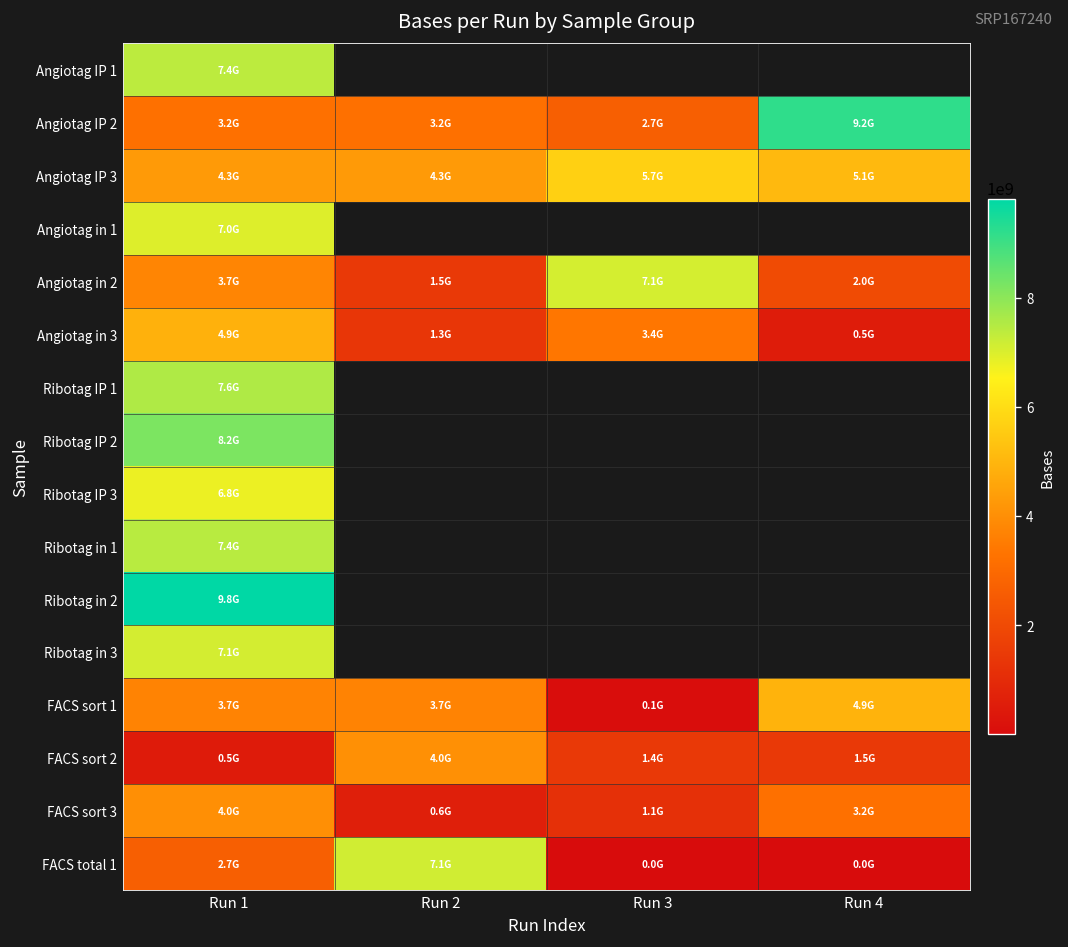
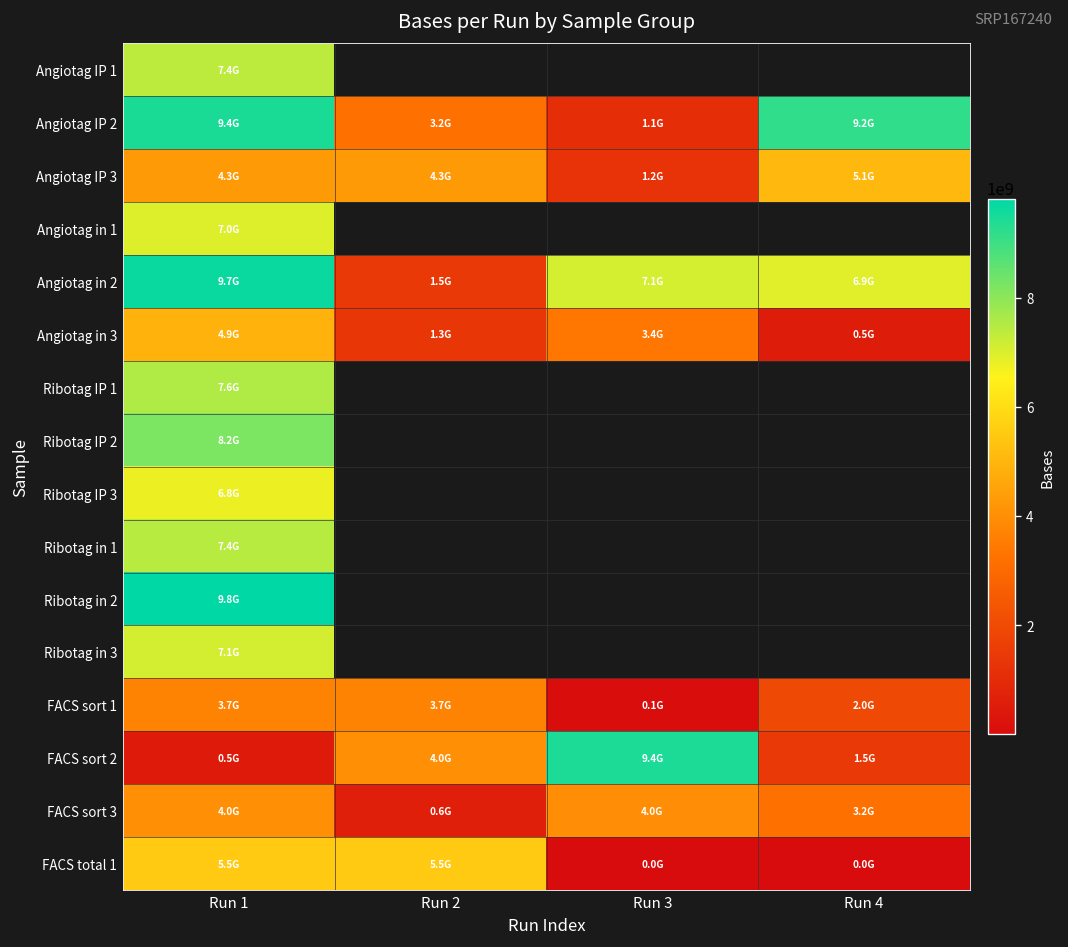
Angiotag IP 2, Run 1: 3.2G -> 9.4G
Angiotag IP 2, Run 3: 2.7G -> 1.1G
Angiotag IP 3, Run 3: 5.7G -> 1.2G
Angiotag in 2, Run 1: 3.7G -> 9.7G
Angiotag in 2, Run 4: 2.0G -> 6.9G
FACS sort 1, Run 4: 4.9G -> 2.0G
FACS sort 2, Run 3: 1.4G -> 9.4G
FACS sort 3, Run 3: 1.1G -> 4.0G
FACS total 1, Run 1: 2.7G -> 5.5G
FACS total 1, Run 2: 7.1G -> 5.5G
